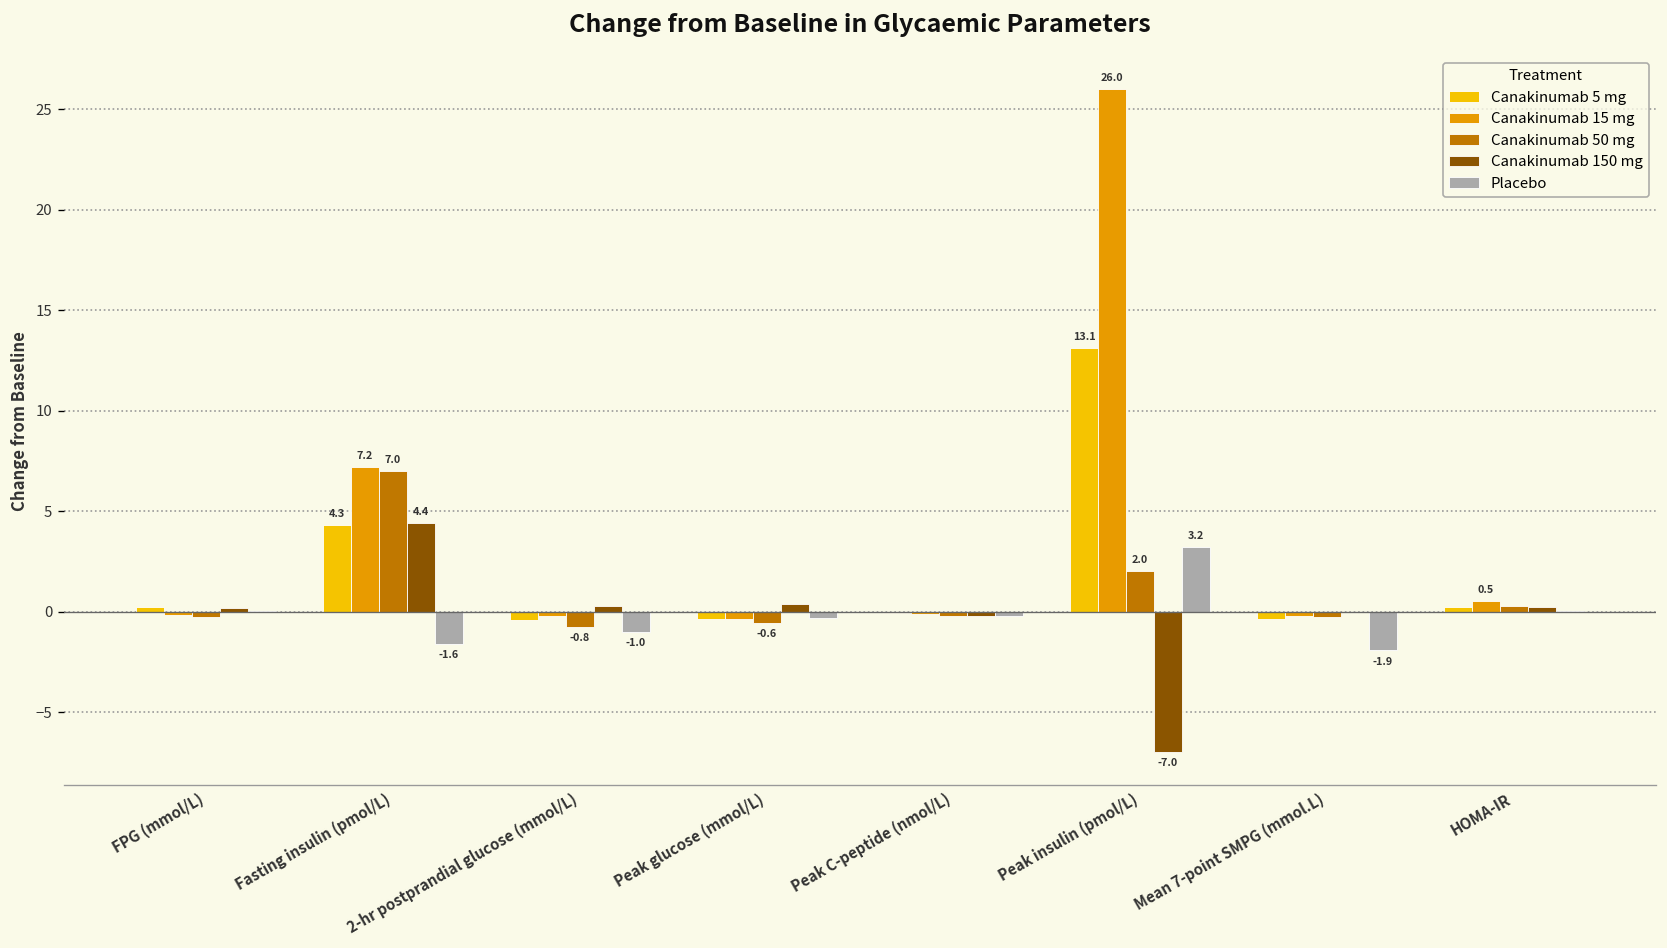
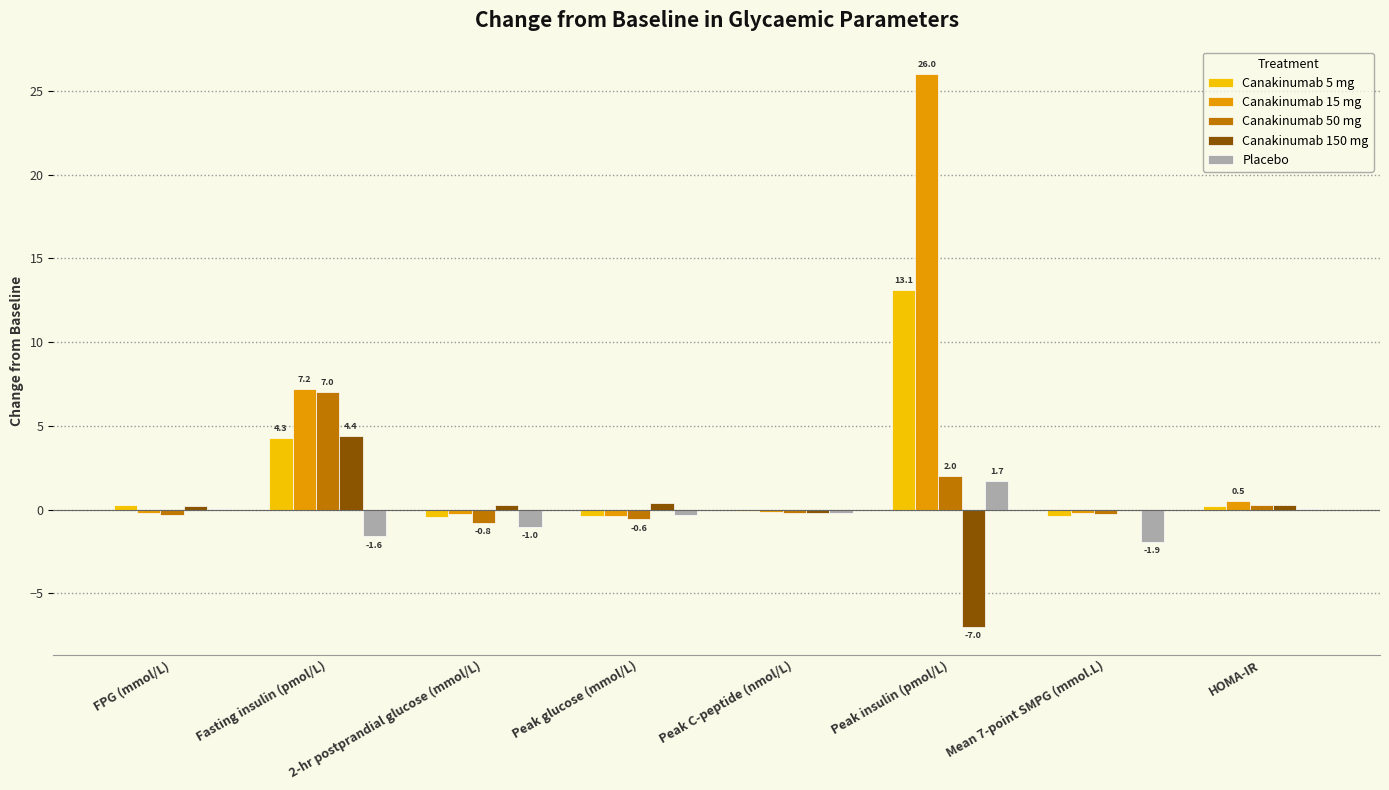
Placebo, Peak insulin (pmol/L): 3.2 -> 1.7
